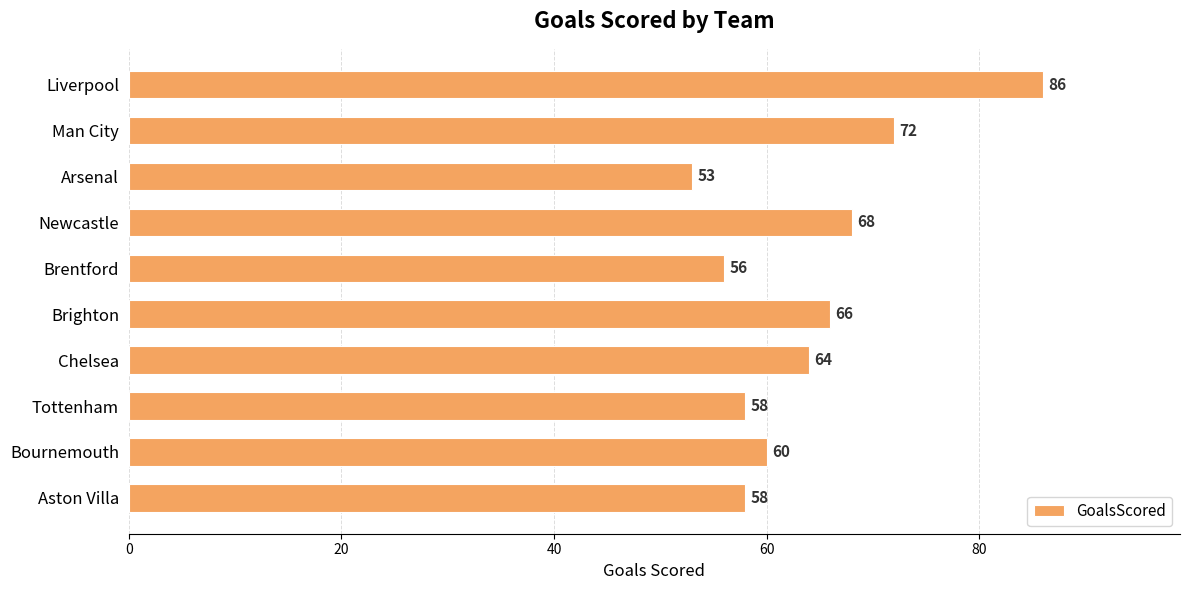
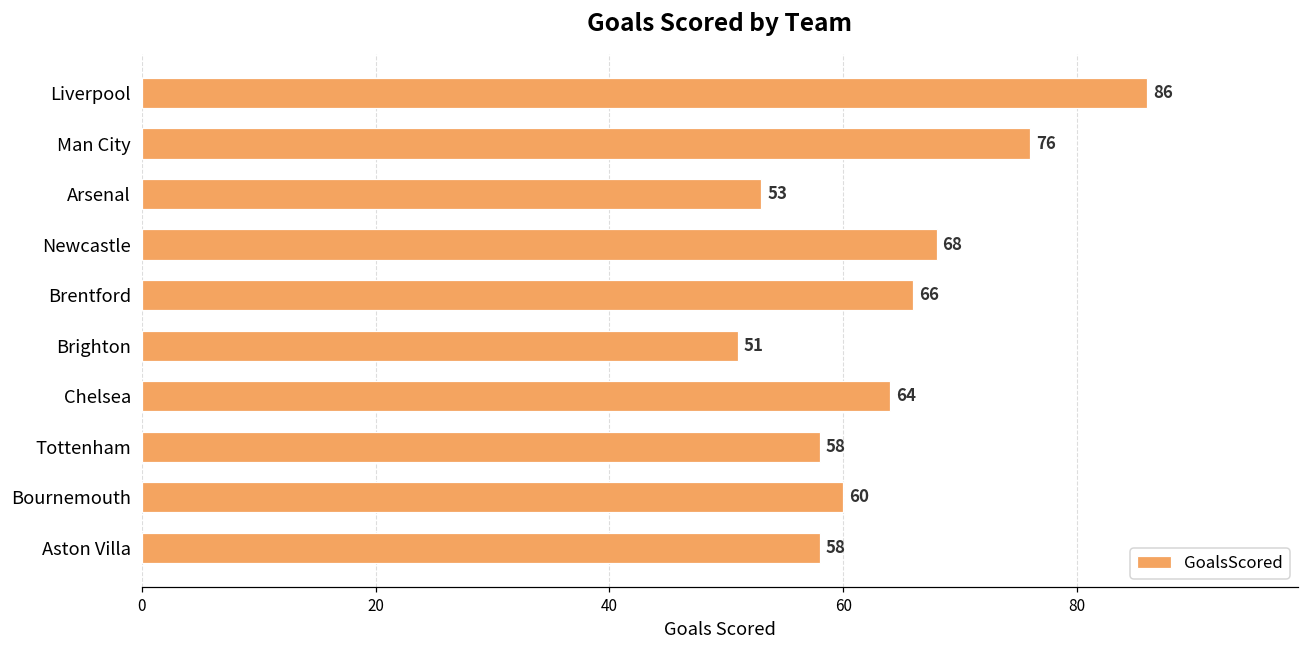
Man City: 72 -> 76
Brentford: 56 -> 66
Brighton: 66 -> 51
